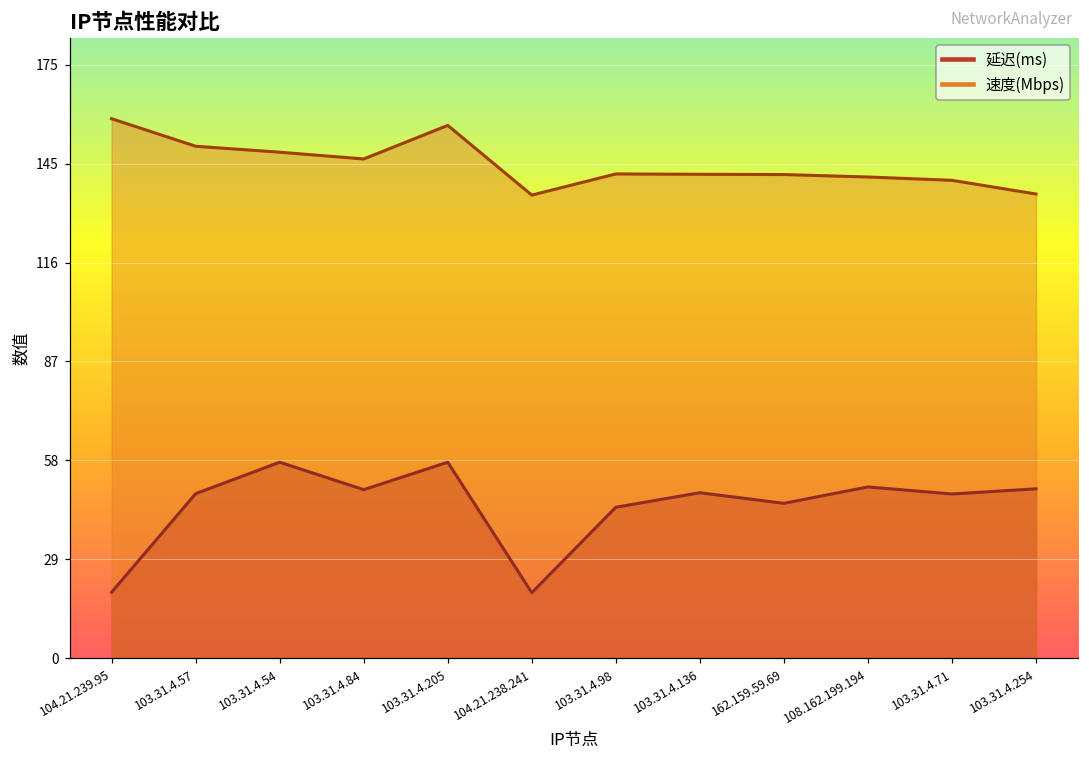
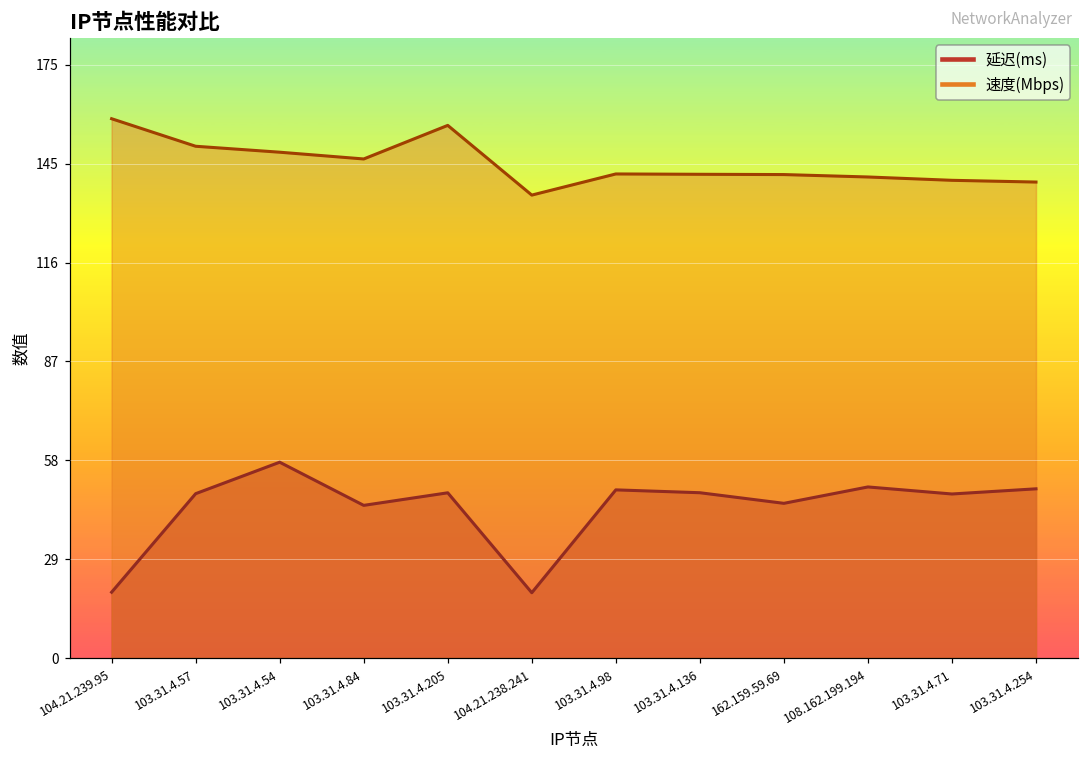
延迟(ms), 103.31.4.84: 50 -> 45
延迟(ms), 103.31.4.205: 58 -> 49
延迟(ms), 103.31.4.98: 44 -> 49
速度(Mbps), 103.31.4.254: 137 -> 140
